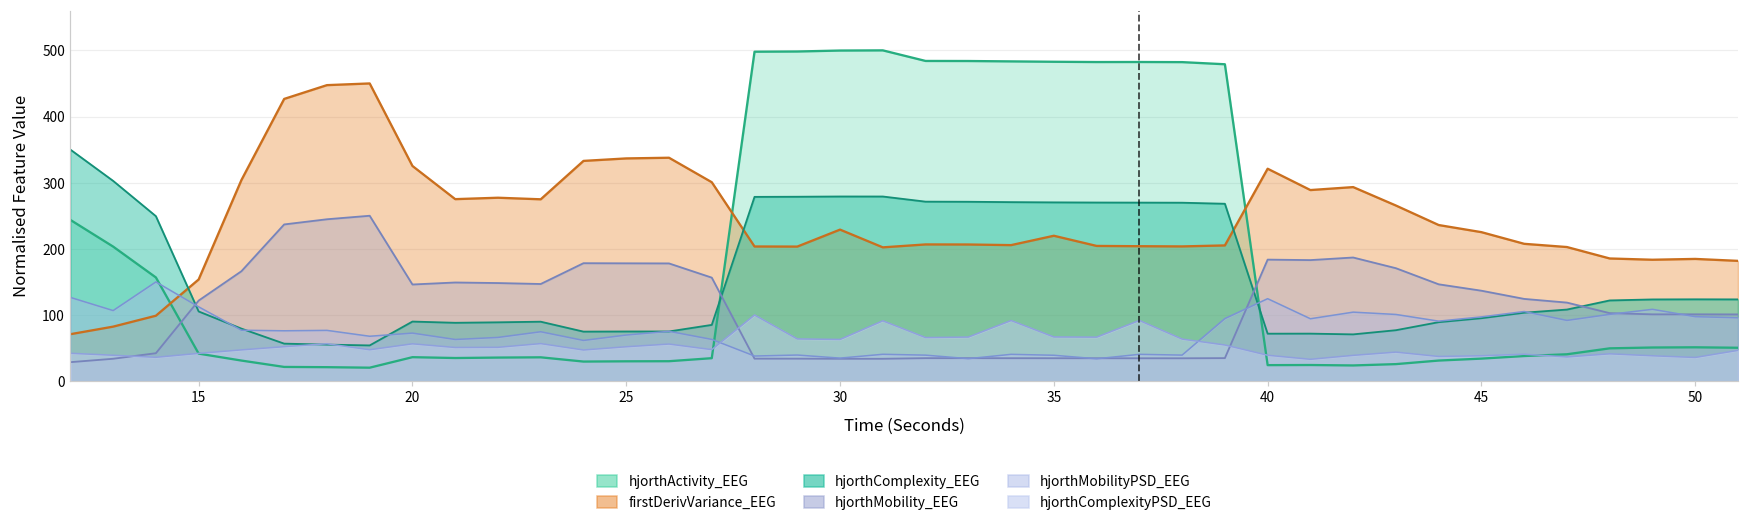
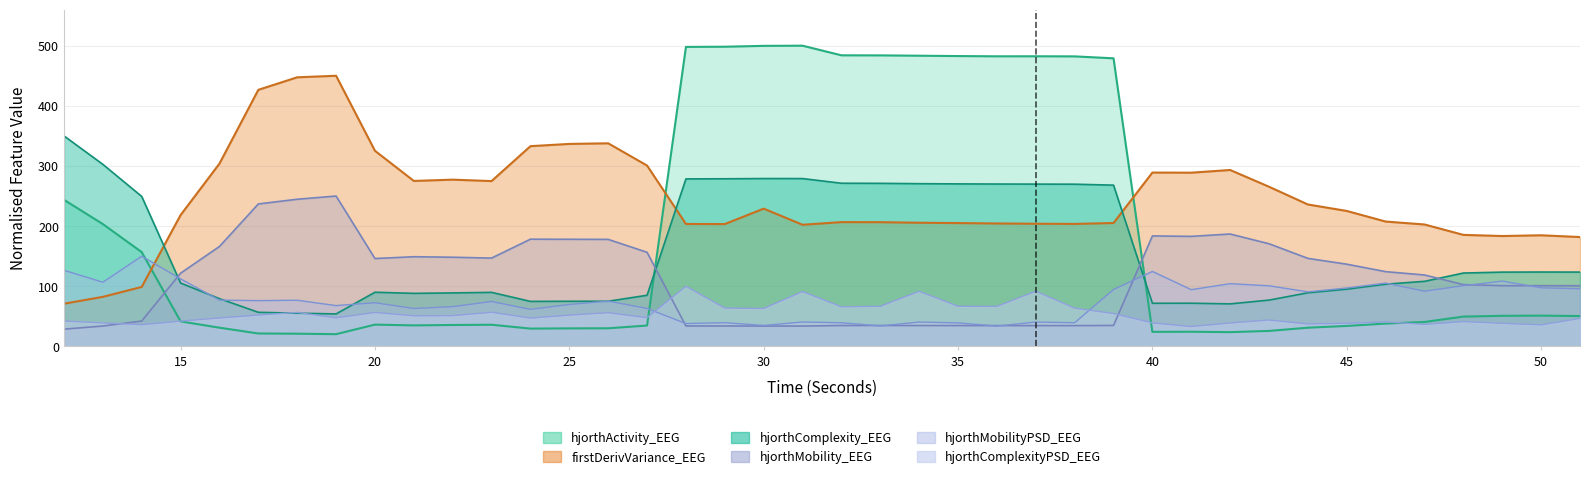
firstDerivVariance_EEG, 15: 150 -> 220
firstDerivVariance_EEG, 35: 220 -> 210
firstDerivVariance_EEG, 40: 320 -> 290
